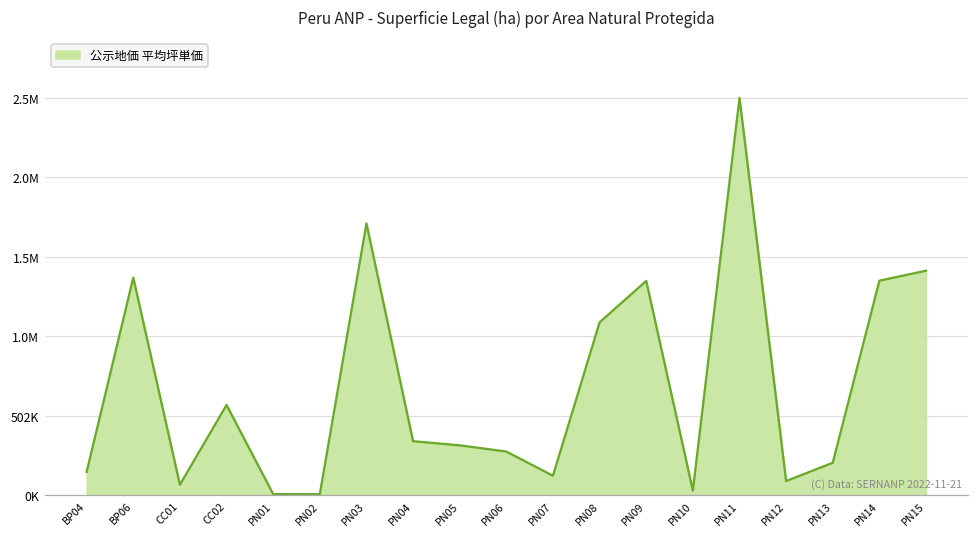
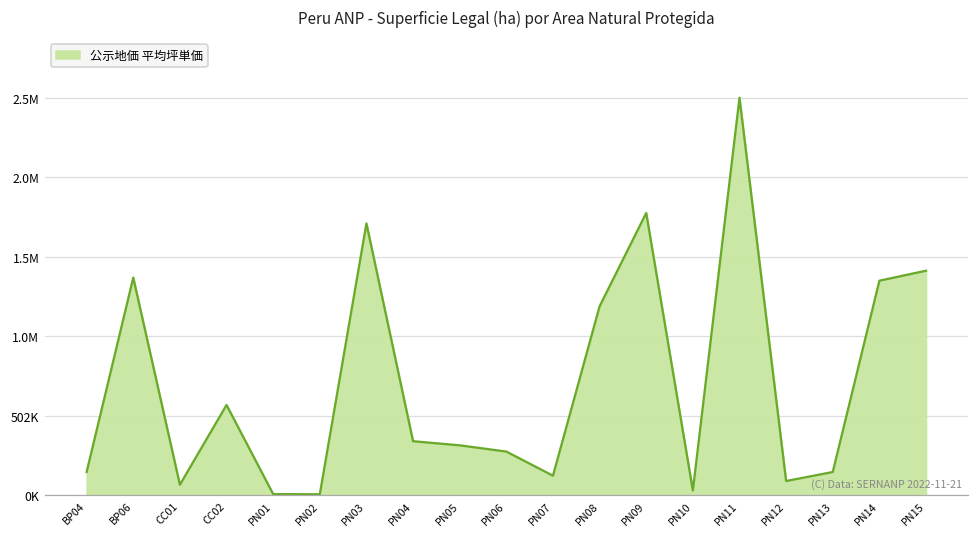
PN08: 1090000 -> 1190000
PN09: 1350000 -> 1780000
PN13: 200000 -> 150000
